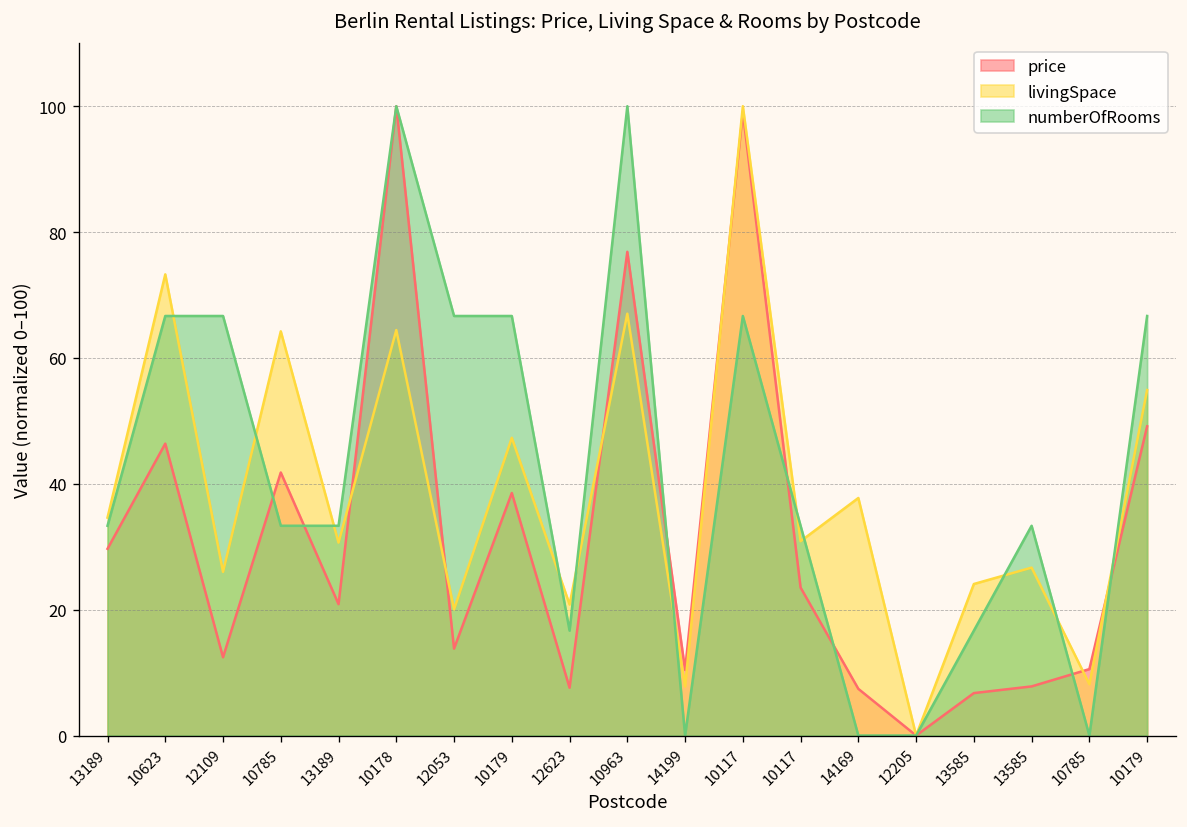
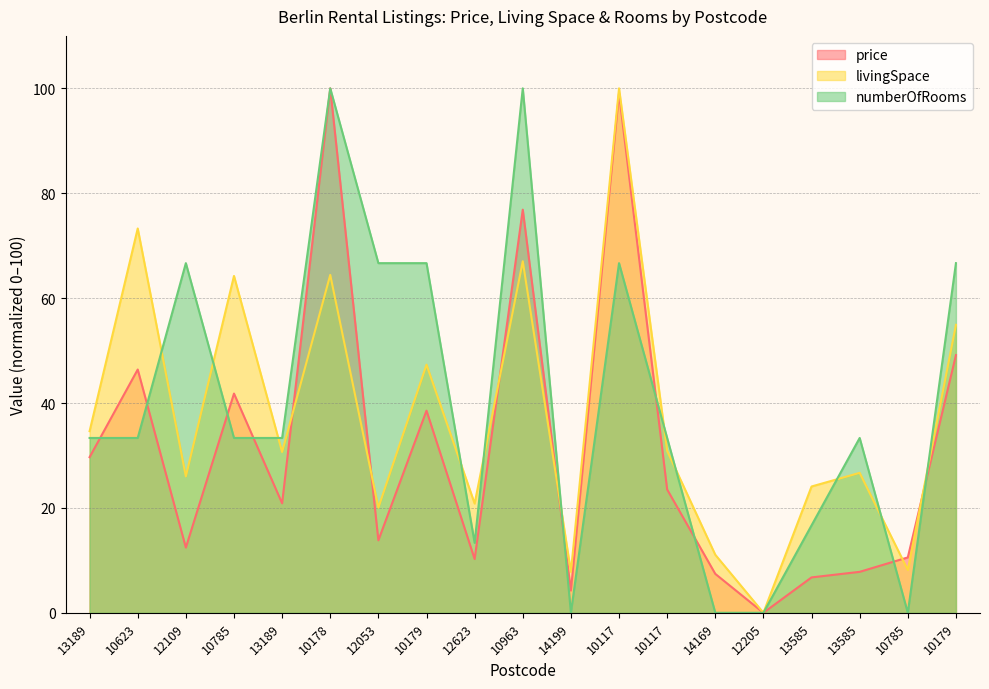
numberOfRooms, 10623: 67 -> 33
price, 12623: 8 -> 10
numberOfRooms, 12623: 17 -> 13
price, 14199: 10 -> 4
livingSpace, 14169: 38 -> 11
